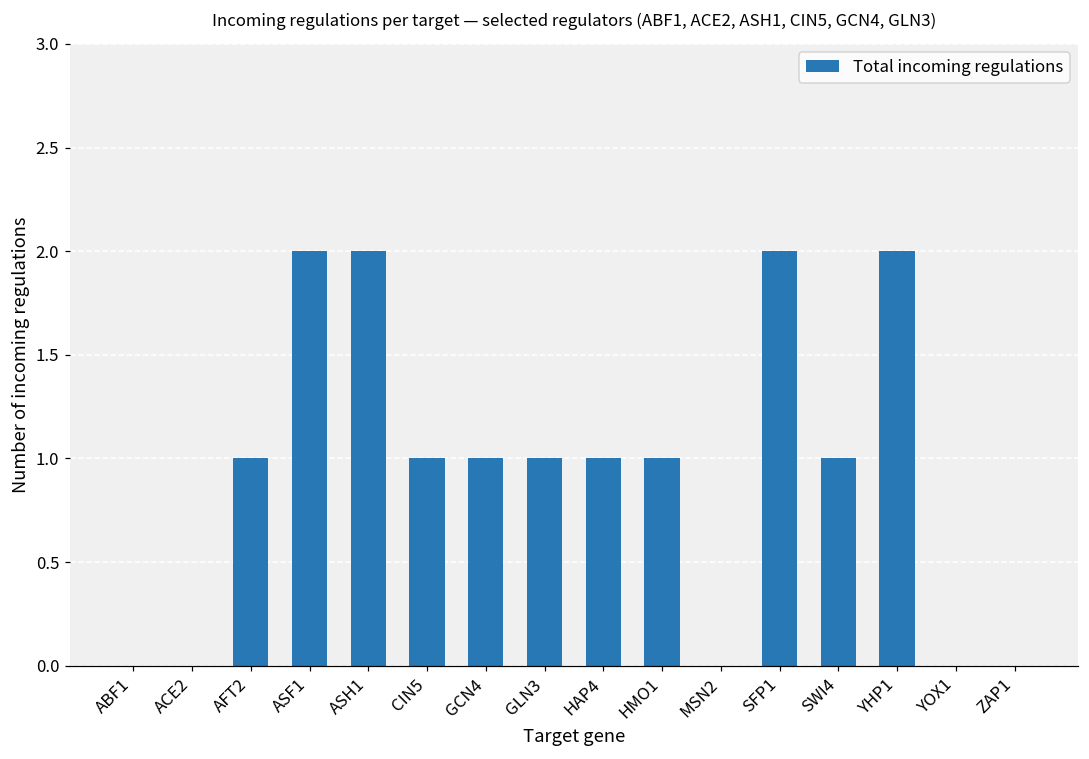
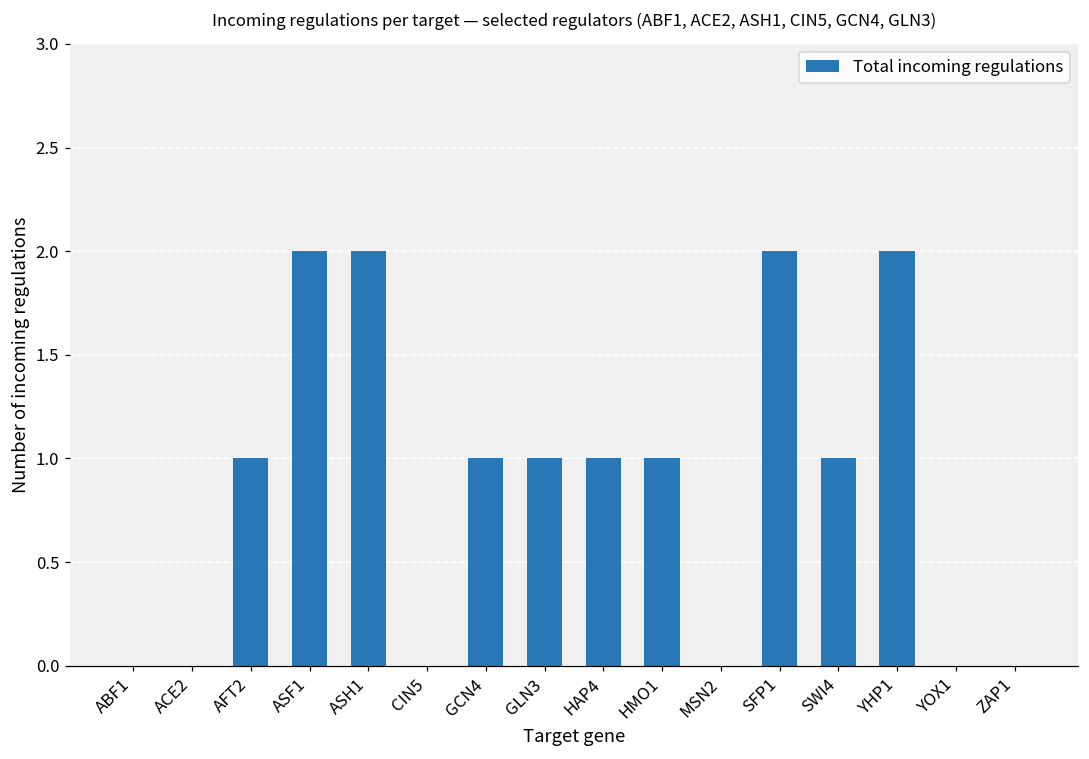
CIN5: 1 -> 0
